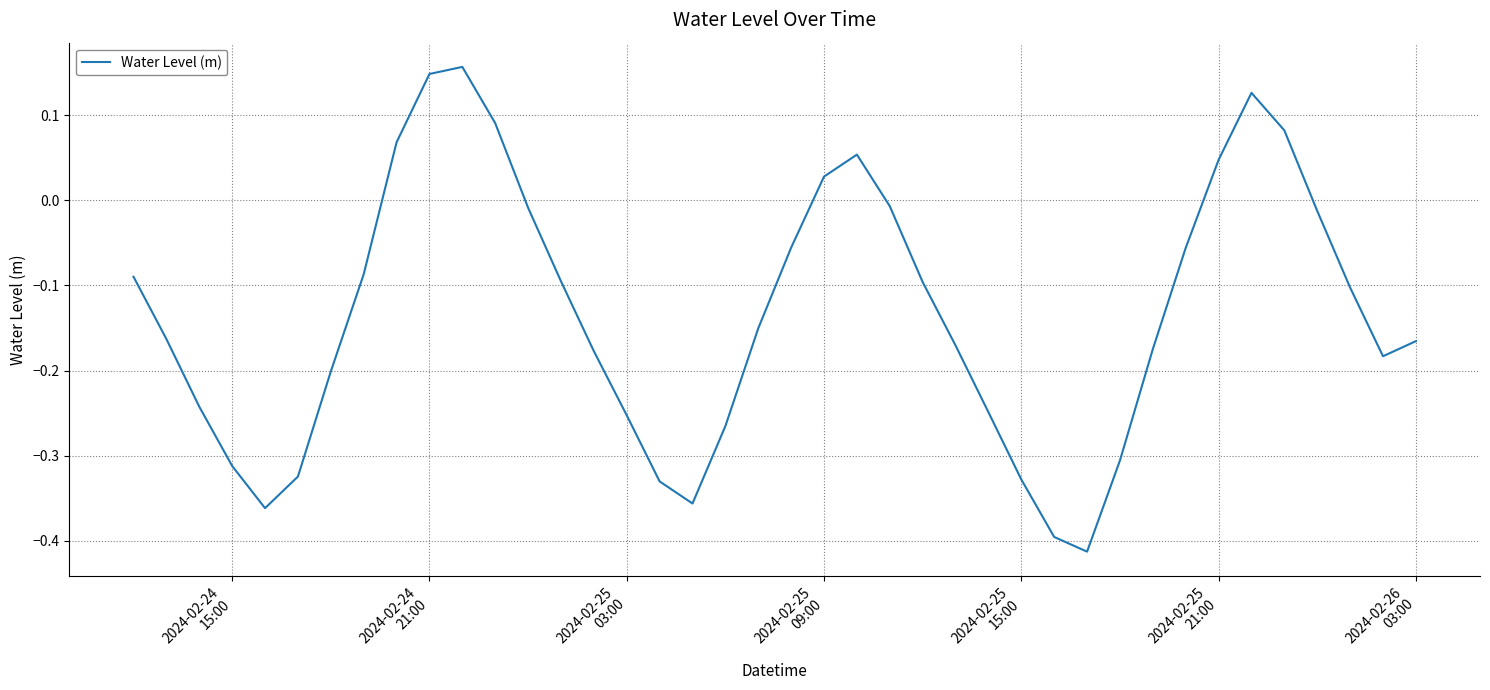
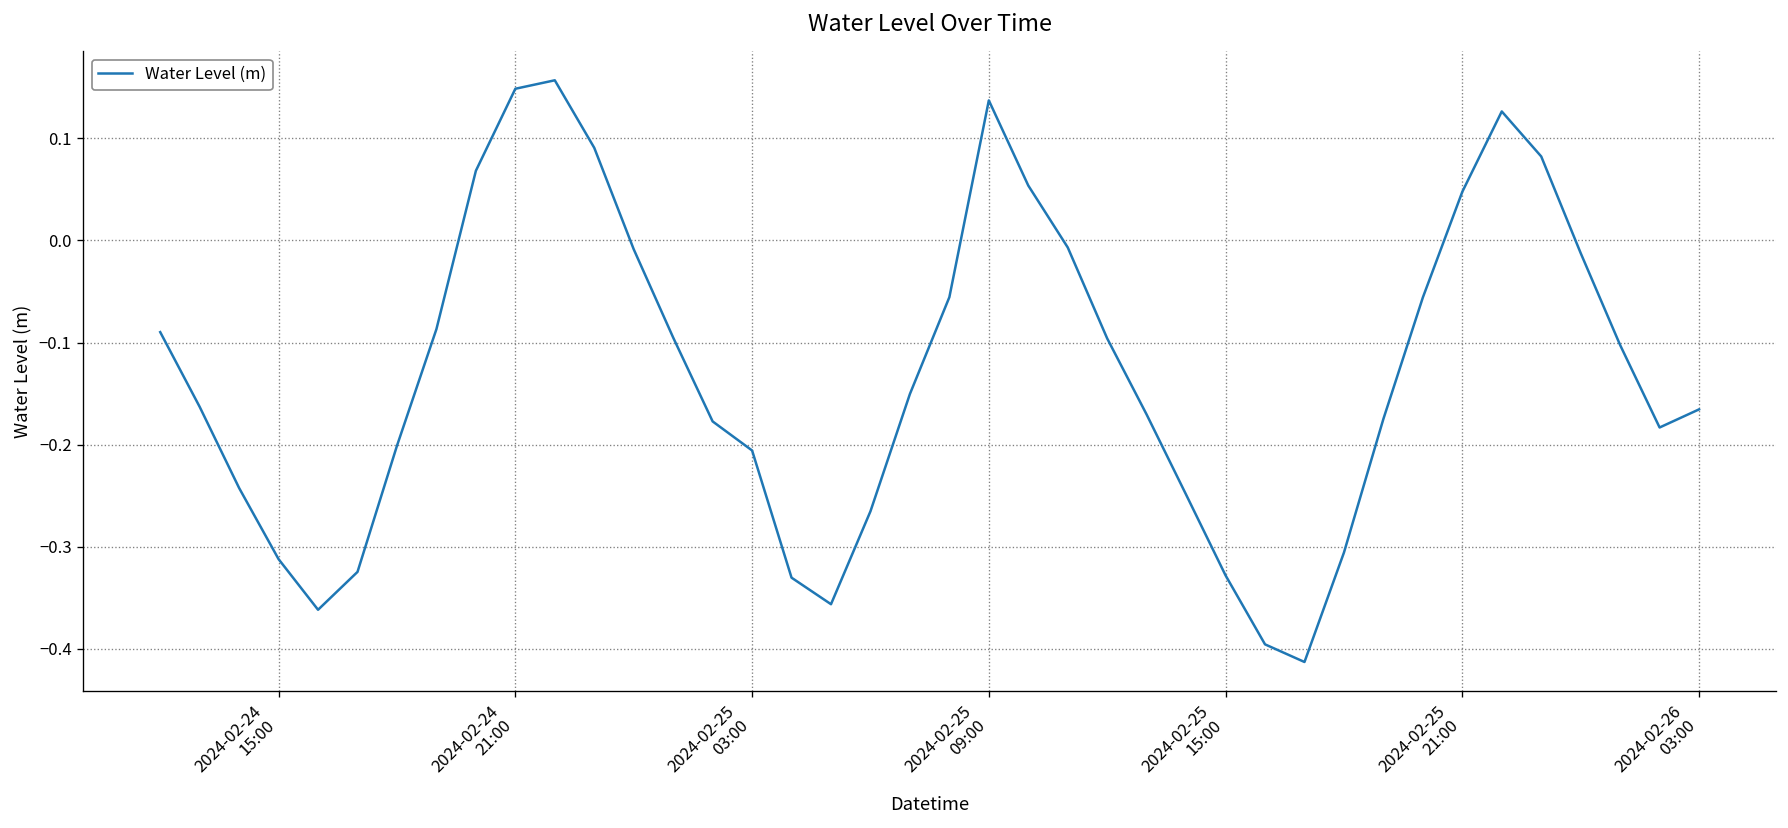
2024-02-25 03:00: -0.25 -> -0.21
2024-02-25 09:00: 0.03 -> 0.14
